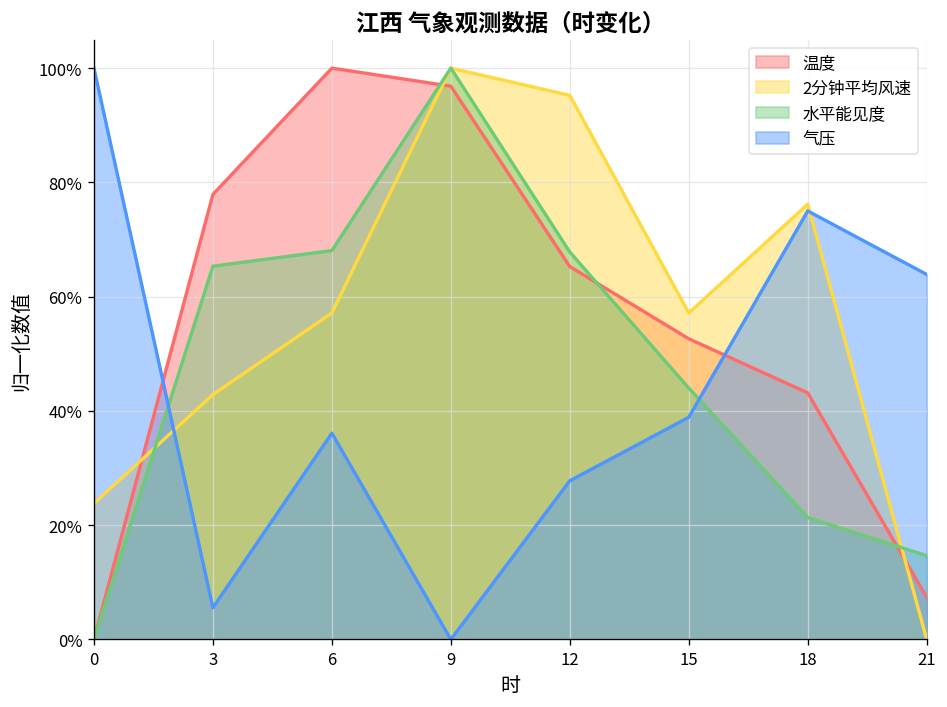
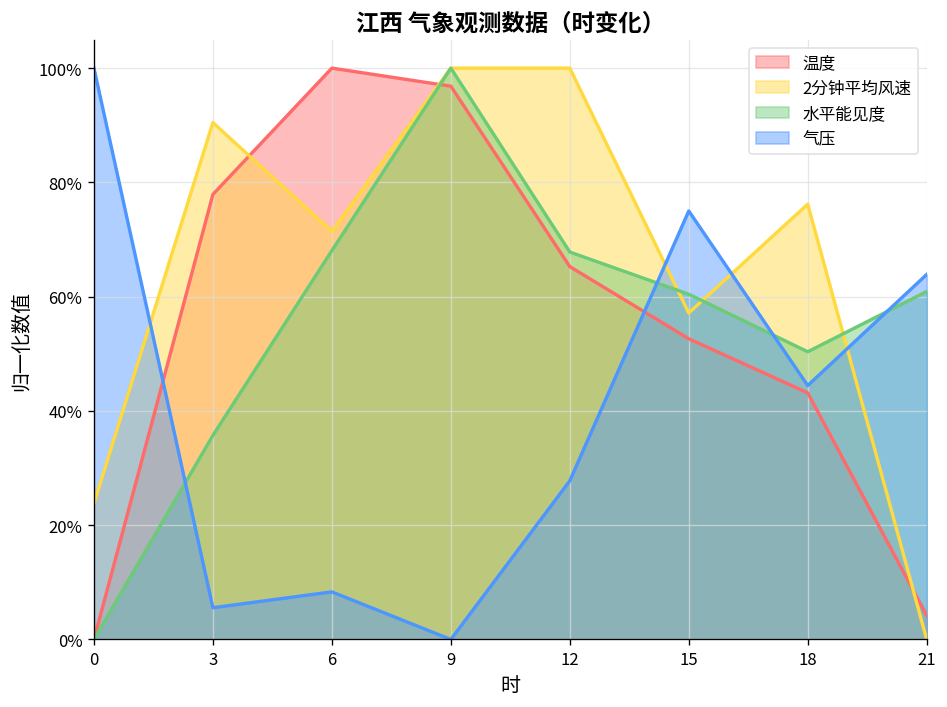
2分钟平均风速, 3: 43% -> 90%
水平能见度, 3: 65% -> 36%
2分钟平均风速, 6: 57% -> 71%
气压, 6: 36% -> 8%
2分钟平均风速, 12: 95% -> 100%
水平能见度, 15: 44% -> 60%
气压, 15: 39% -> 75%
水平能见度, 18: 21% -> 50%
气压, 18: 75% -> 44%
温度, 21: 7% -> 4%
水平能见度, 21: 15% -> 61%
